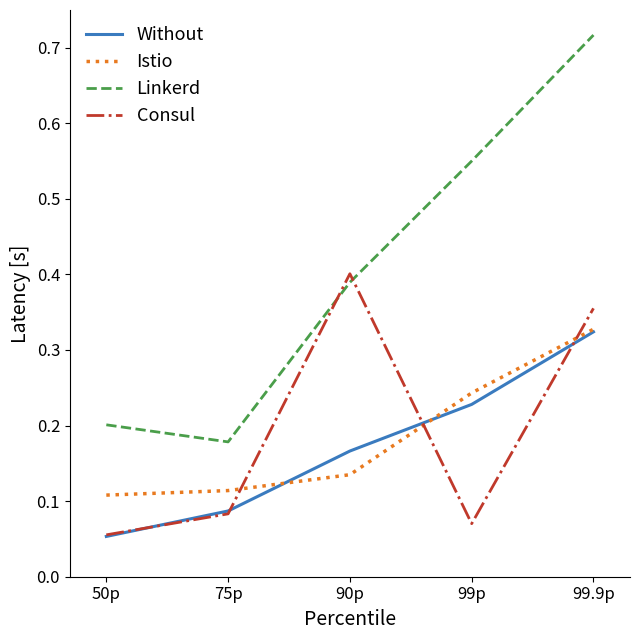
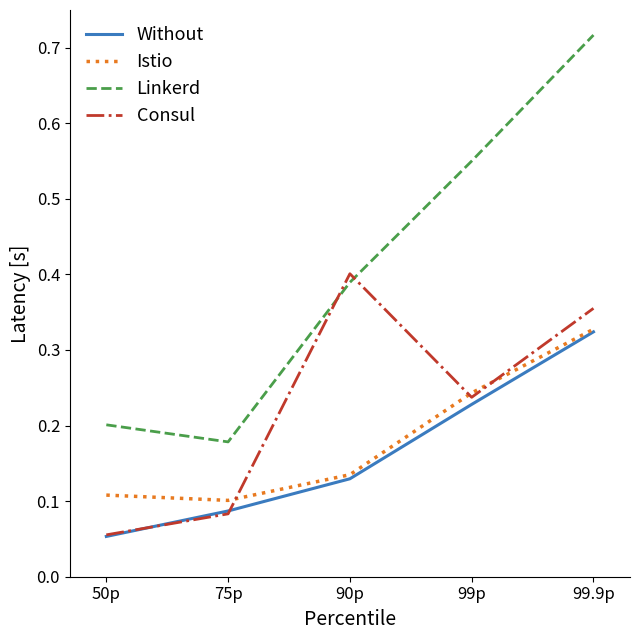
Istio, 75p: 0.11 -> 0.10
Without, 90p: 0.17 -> 0.13
Consul, 99p: 0.07 -> 0.24
